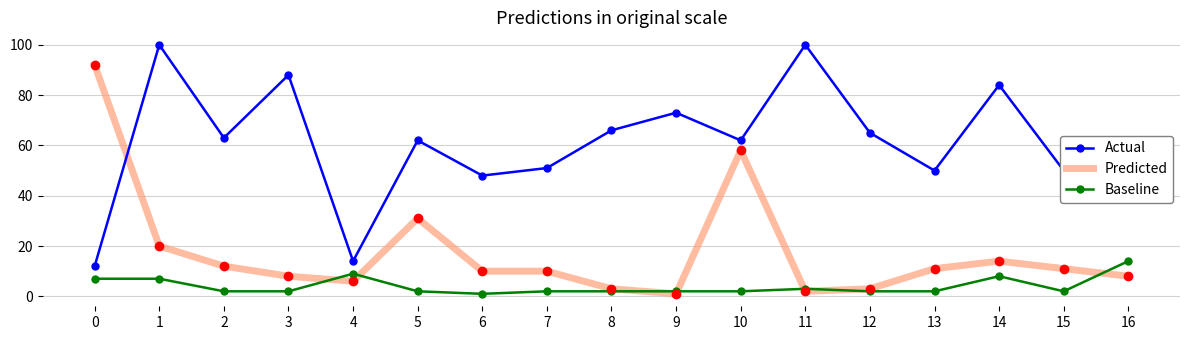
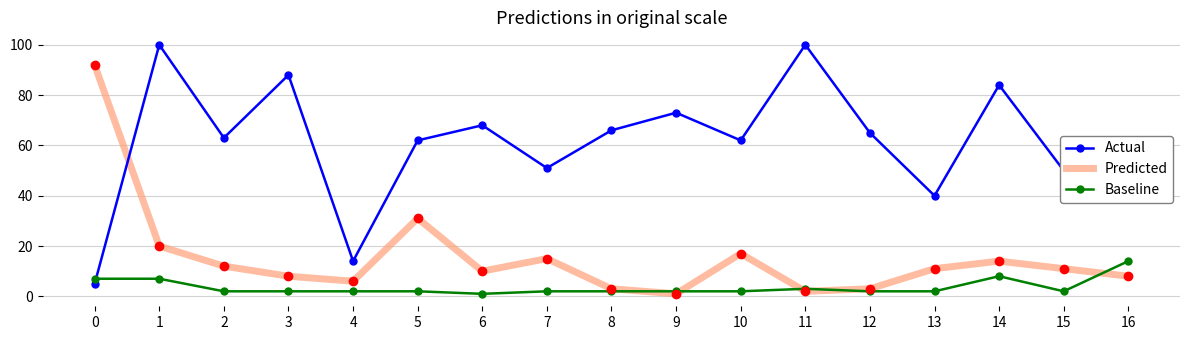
Actual, 0: 12 -> 5
Baseline, 4: 9 -> 2
Actual, 6: 48 -> 68
Predicted, 7: 10 -> 15
Predicted, 10: 58 -> 17
Actual, 13: 50 -> 40
